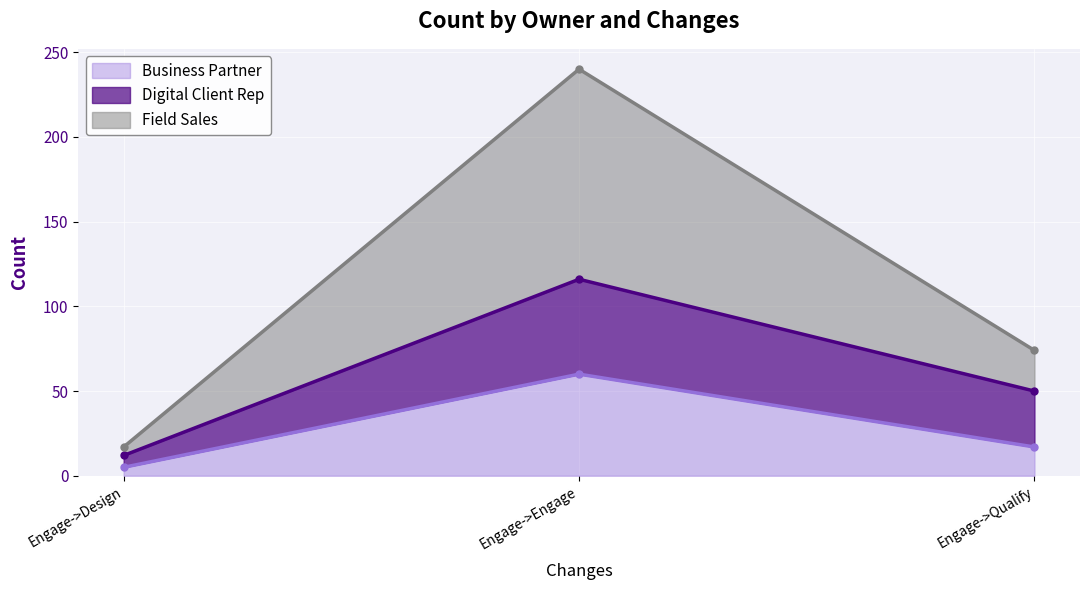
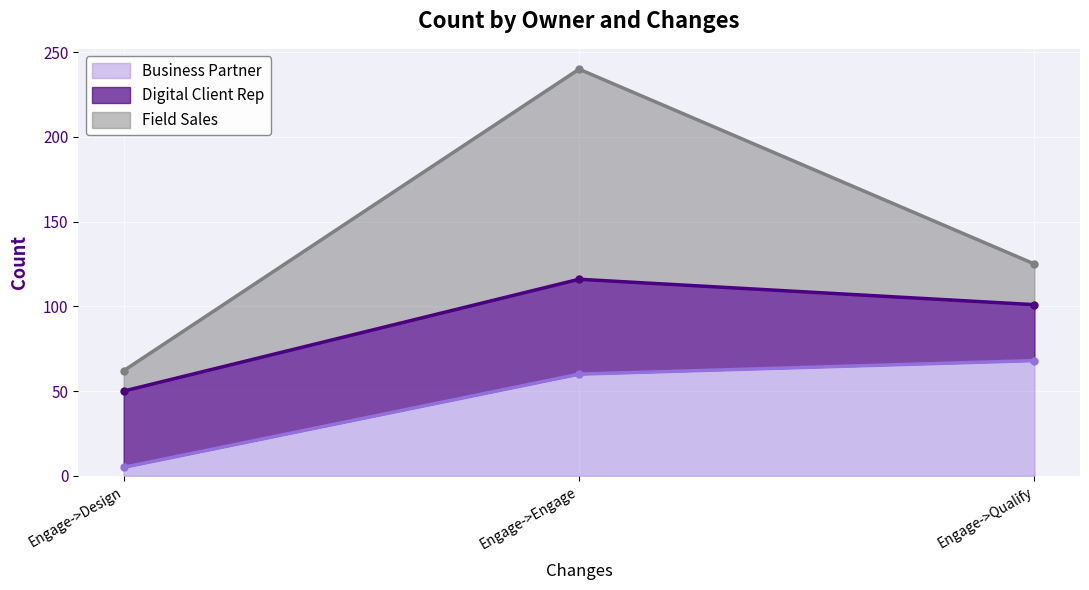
Digital Client Rep, Engage->Design: 7 -> 45
Field Sales, Engage->Design: 5 -> 12
Business Partner, Engage->Qualify: 17 -> 68
